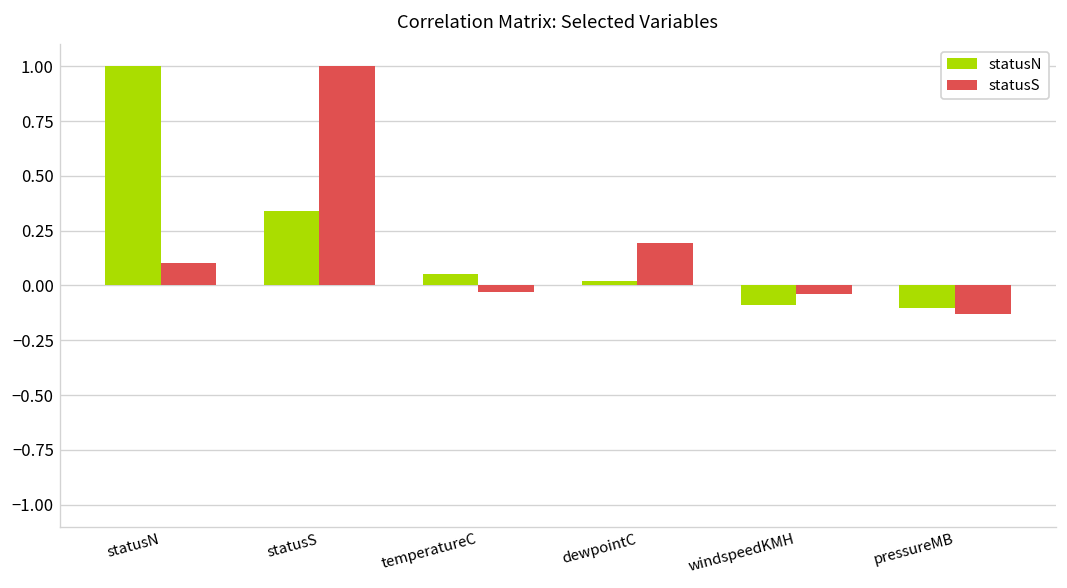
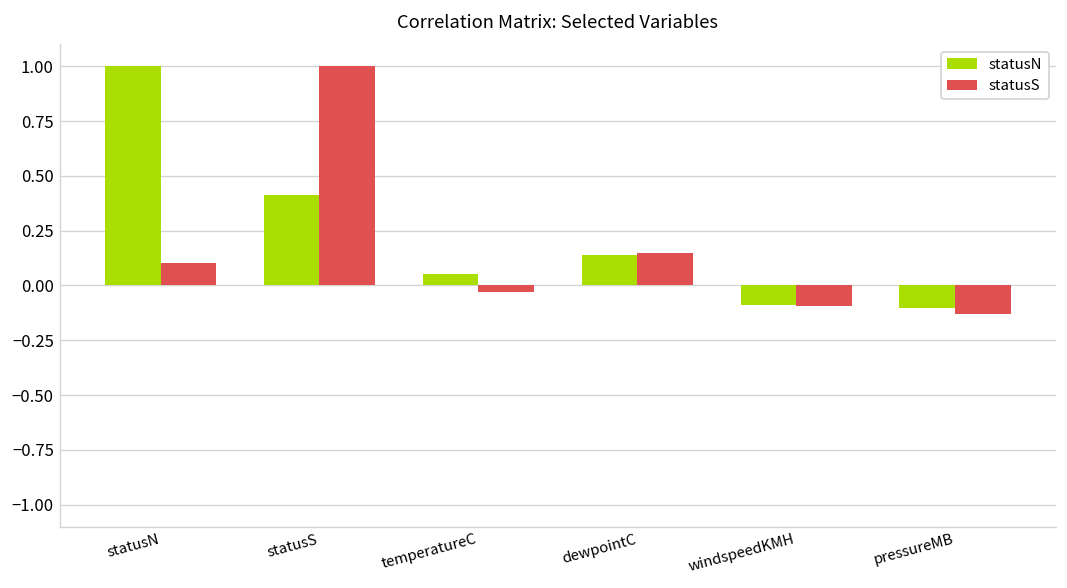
statusN, statusS: 0.34 -> 0.41
statusN, dewpointC: 0.02 -> 0.14
statusS, dewpointC: 0.19 -> 0.15
statusS, windspeedKMH: -0.04 -> -0.09
